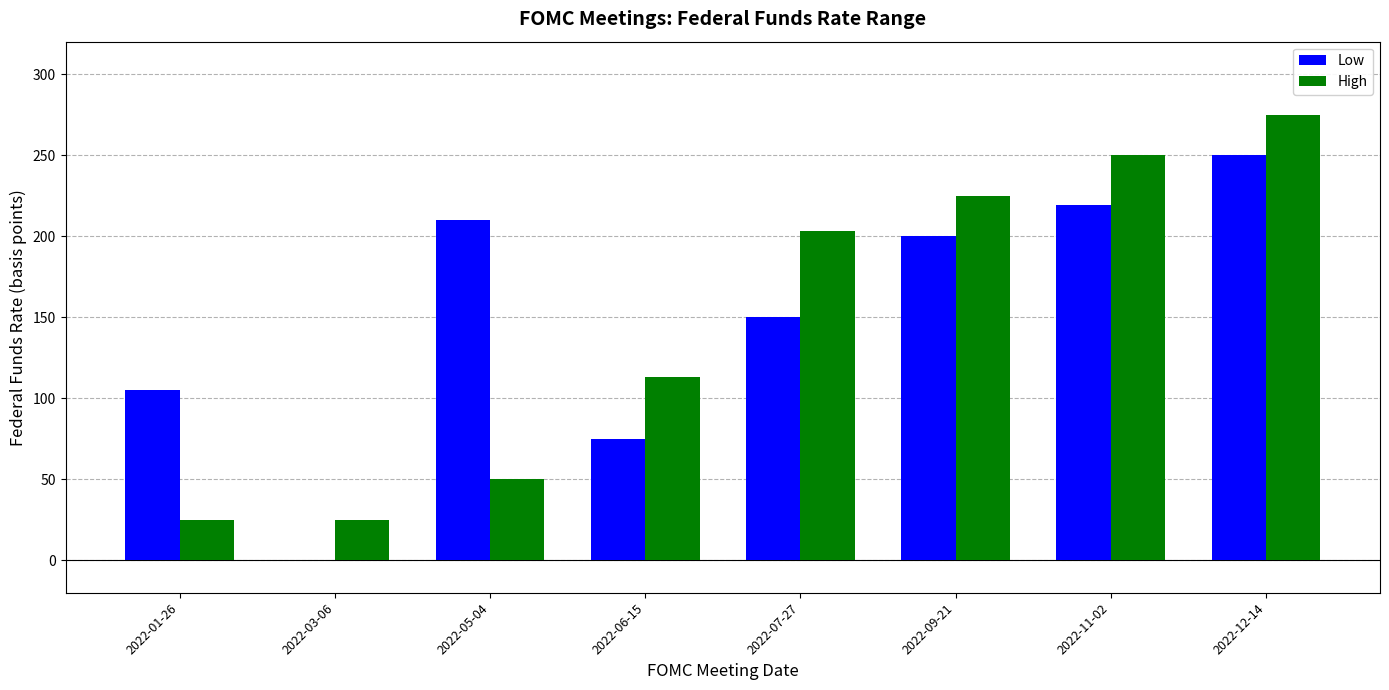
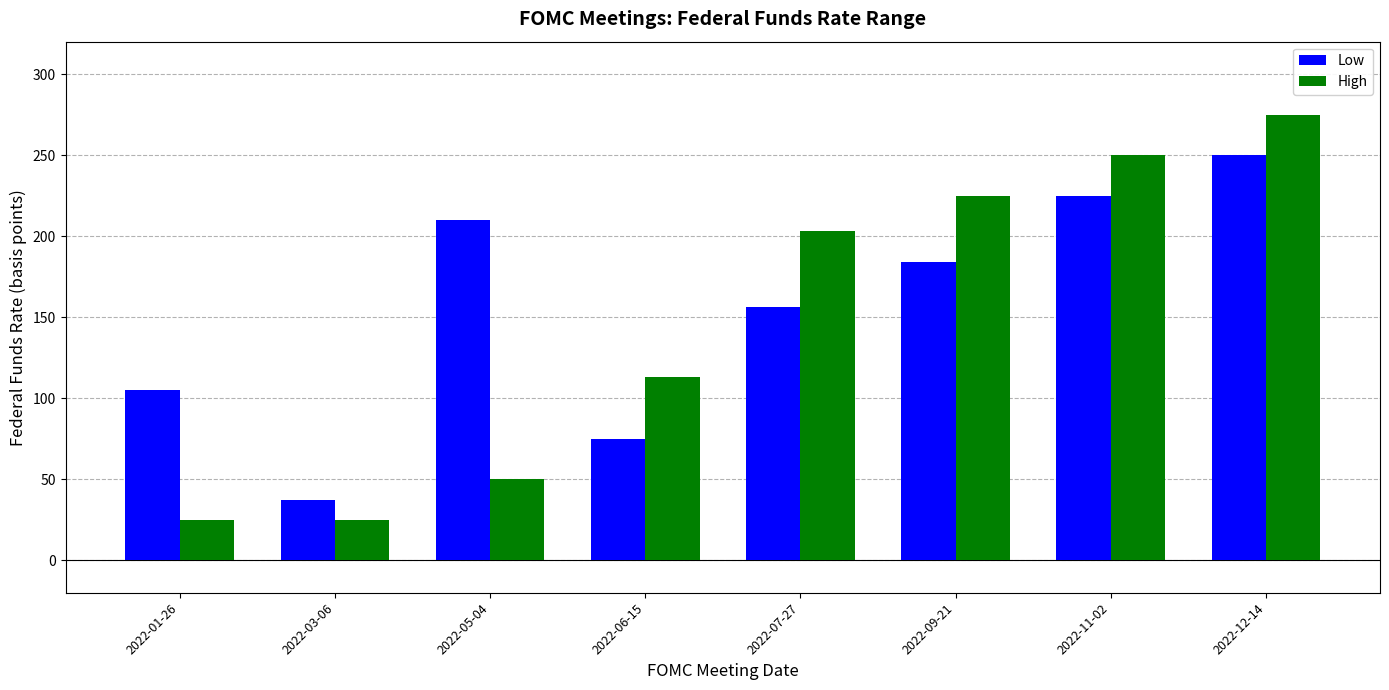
Low, 2022-03-06: 0 -> 37
Low, 2022-07-27: 150 -> 156
Low, 2022-09-21: 200 -> 184
Low, 2022-11-02: 219 -> 225
